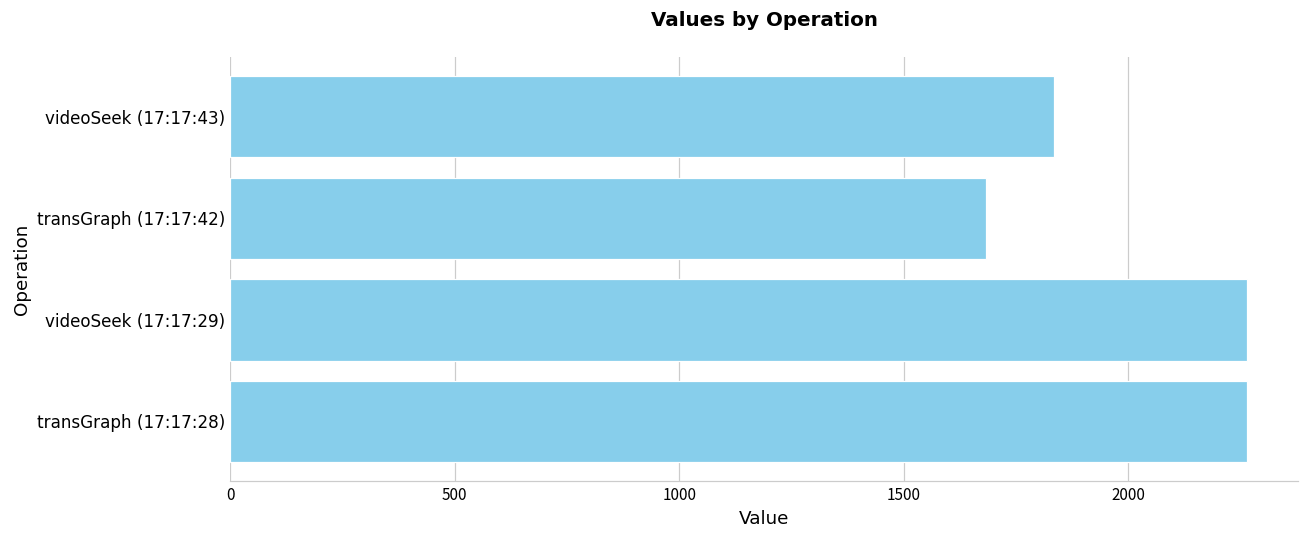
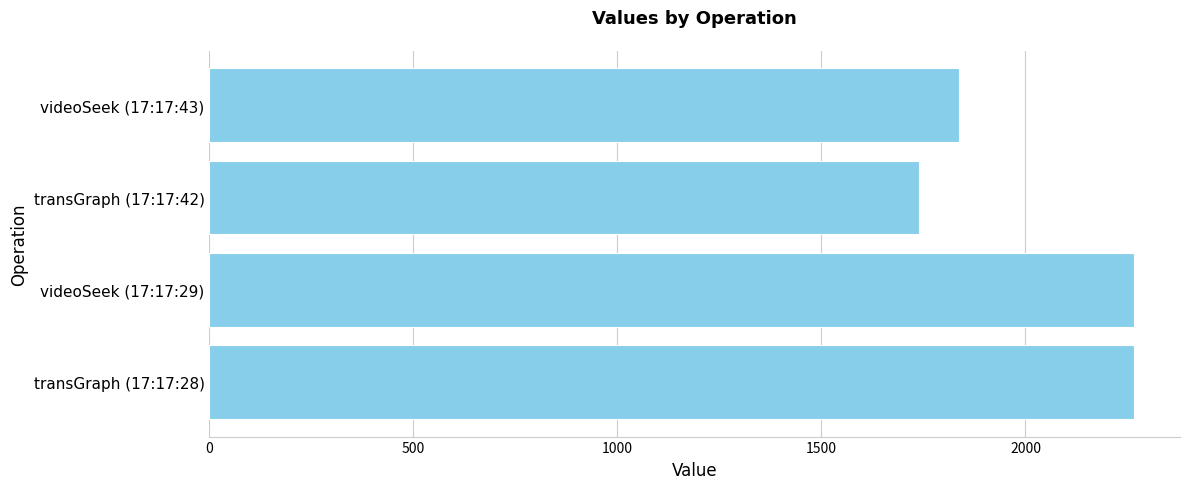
transGraph (17:17:42): 1680 -> 1740
